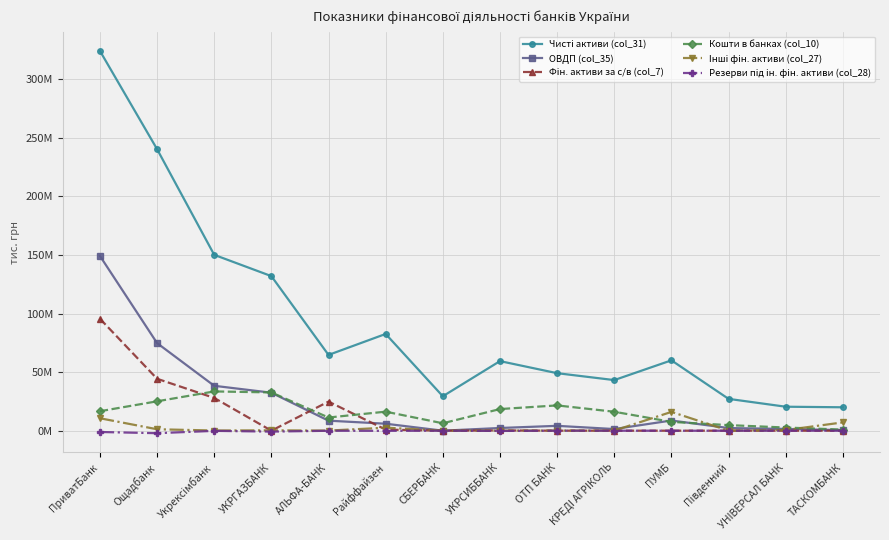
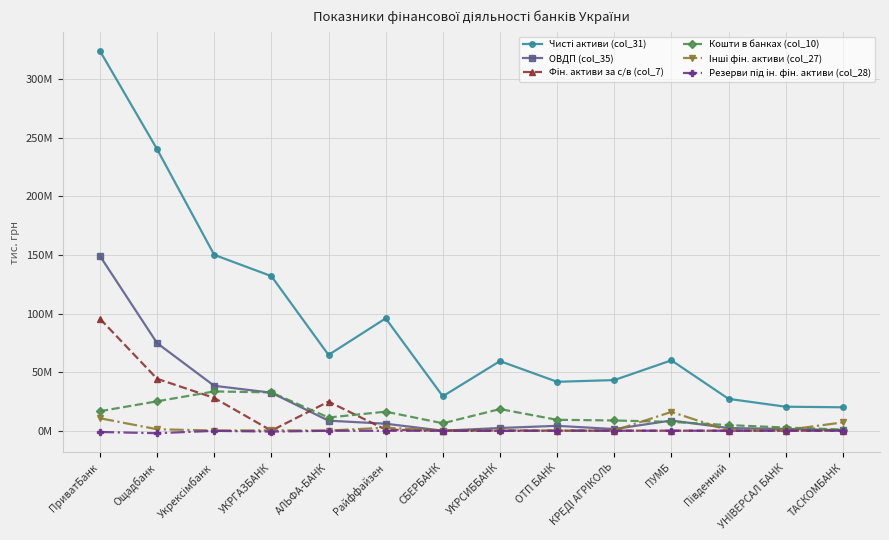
Чисті активи (col_31), Райффайзен: 83000000 -> 96000000
Чисті активи (col_31), ОТП БАНК: 49000000 -> 42000000
Кошти в банках (col_10), ОТП БАНК: 22000000 -> 9000000
Кошти в банках (col_10), КРЕДІ АГРІКОЛЬ: 16000000 -> 9000000
